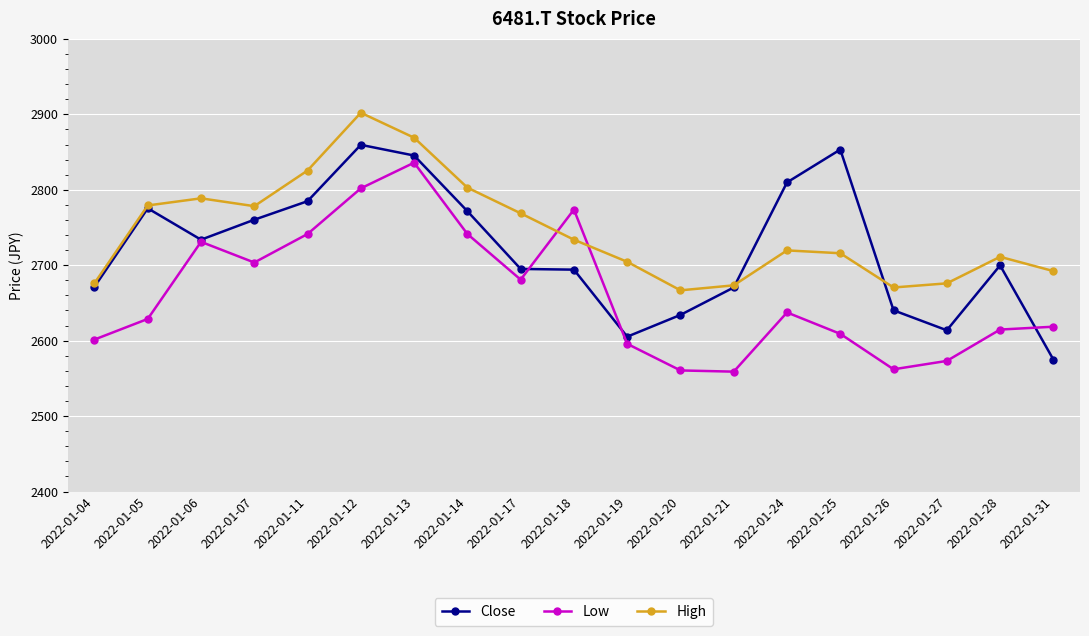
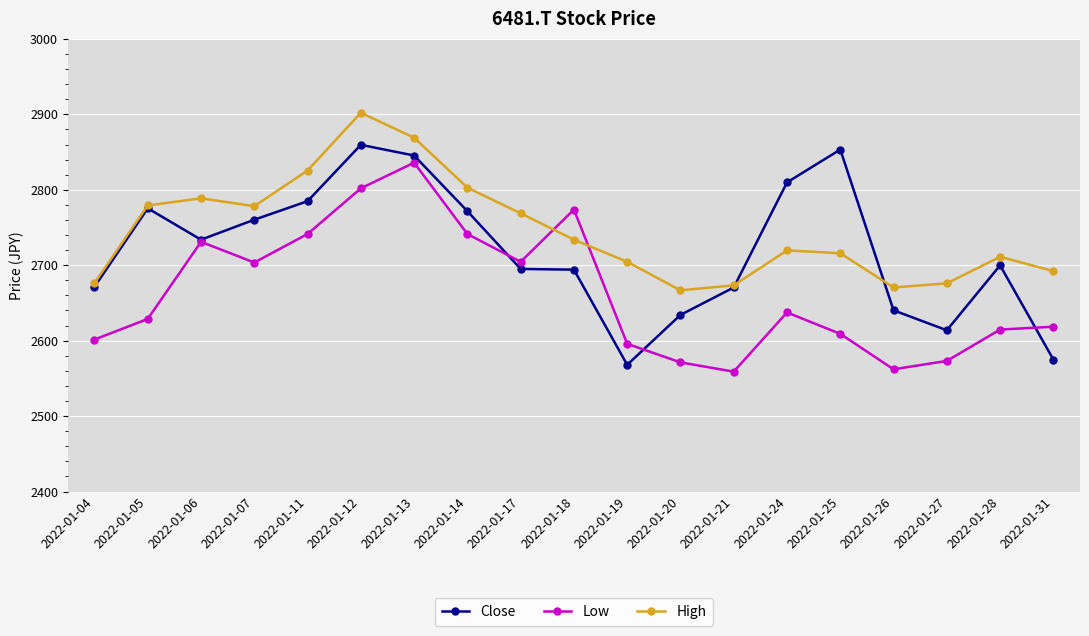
Low, 2022-01-17: 2680 -> 2700
Close, 2022-01-19: 2610 -> 2570
Low, 2022-01-20: 2560 -> 2570
